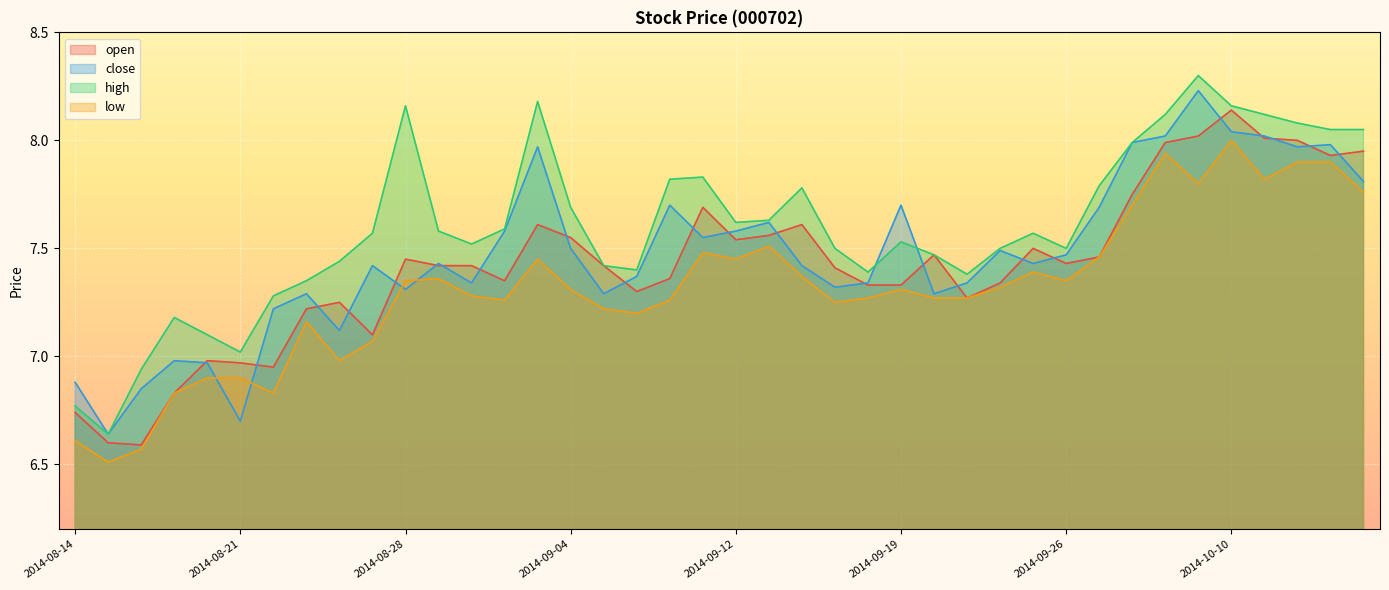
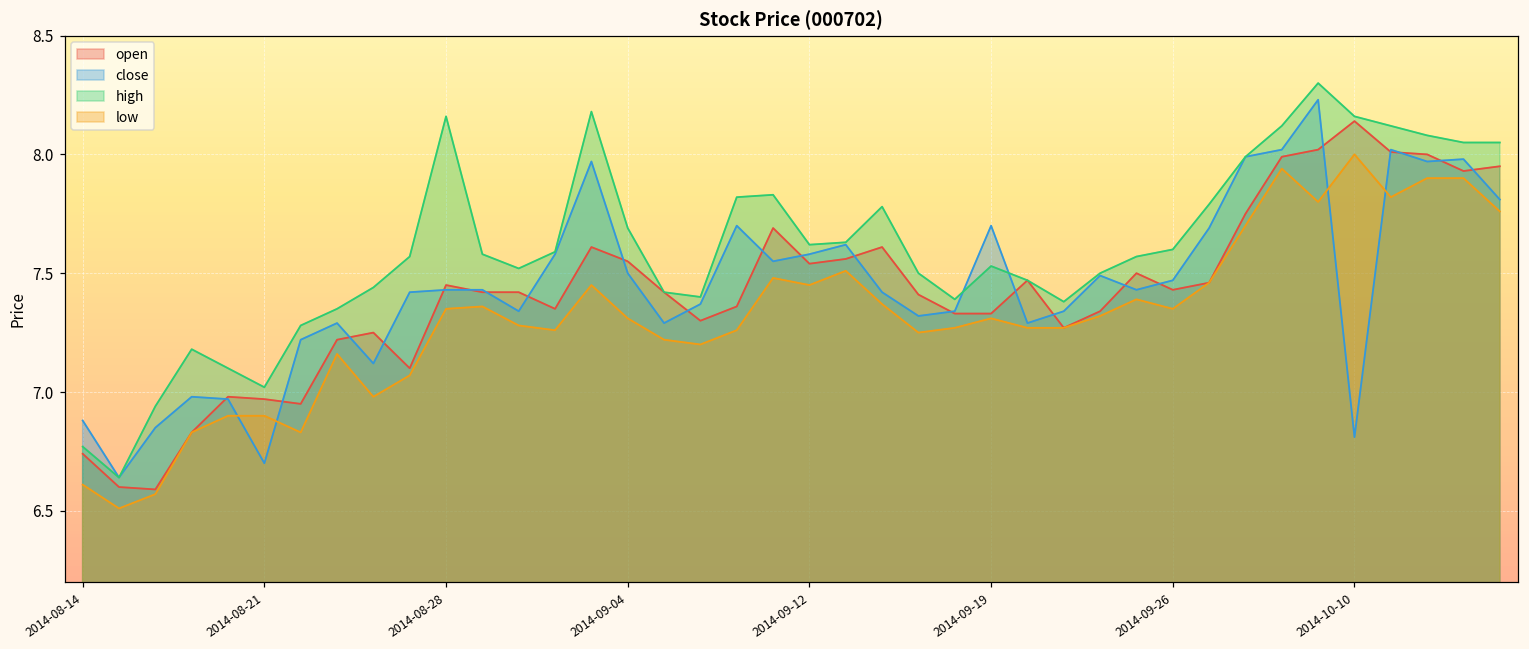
close, 2014-08-28: 7.31 -> 7.43
high, 2014-09-26: 7.5 -> 7.6
close, 2014-10-10: 8.04 -> 6.81
